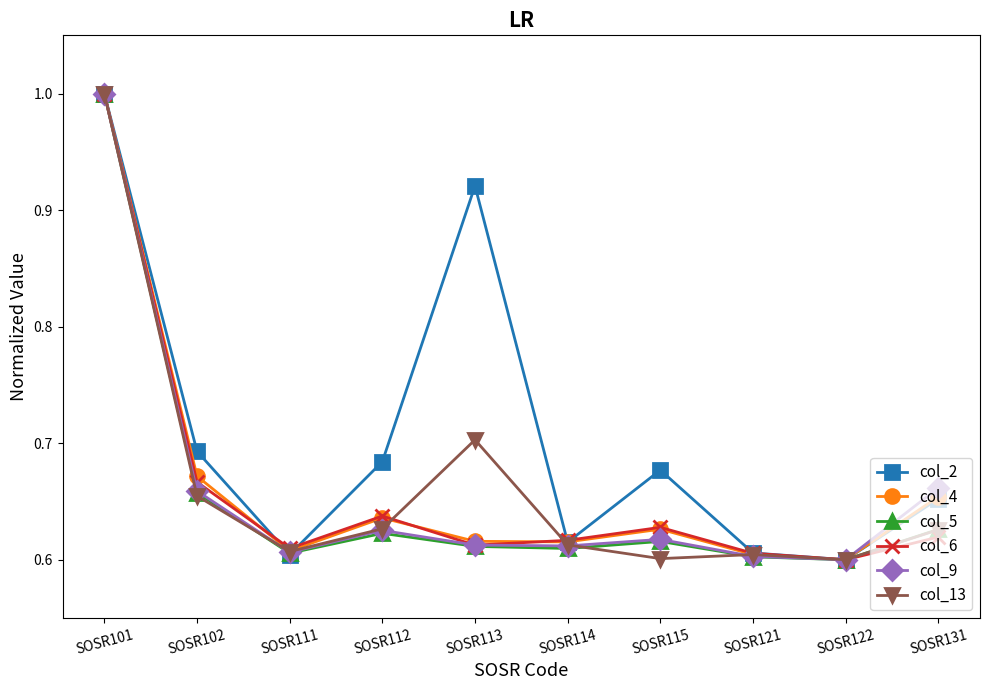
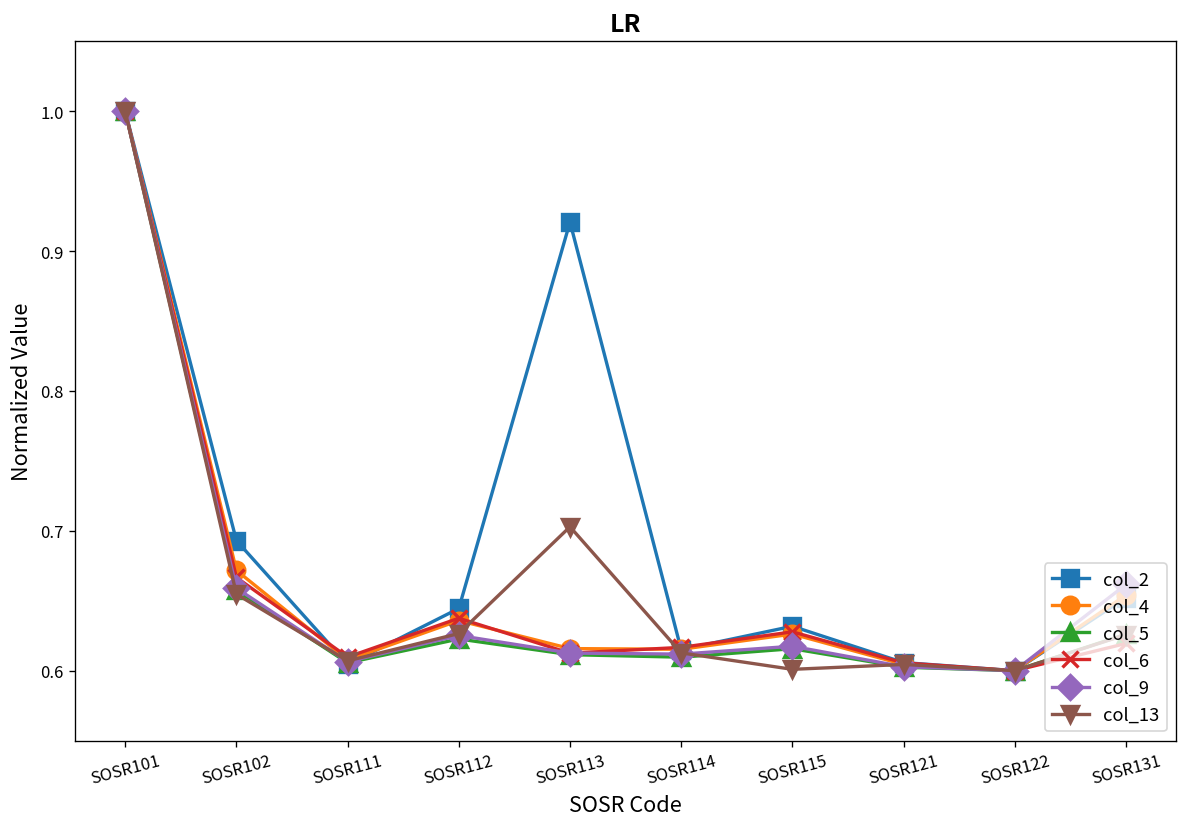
col_2, SOSR112: 0.684 -> 0.644
col_2, SOSR115: 0.677 -> 0.632
